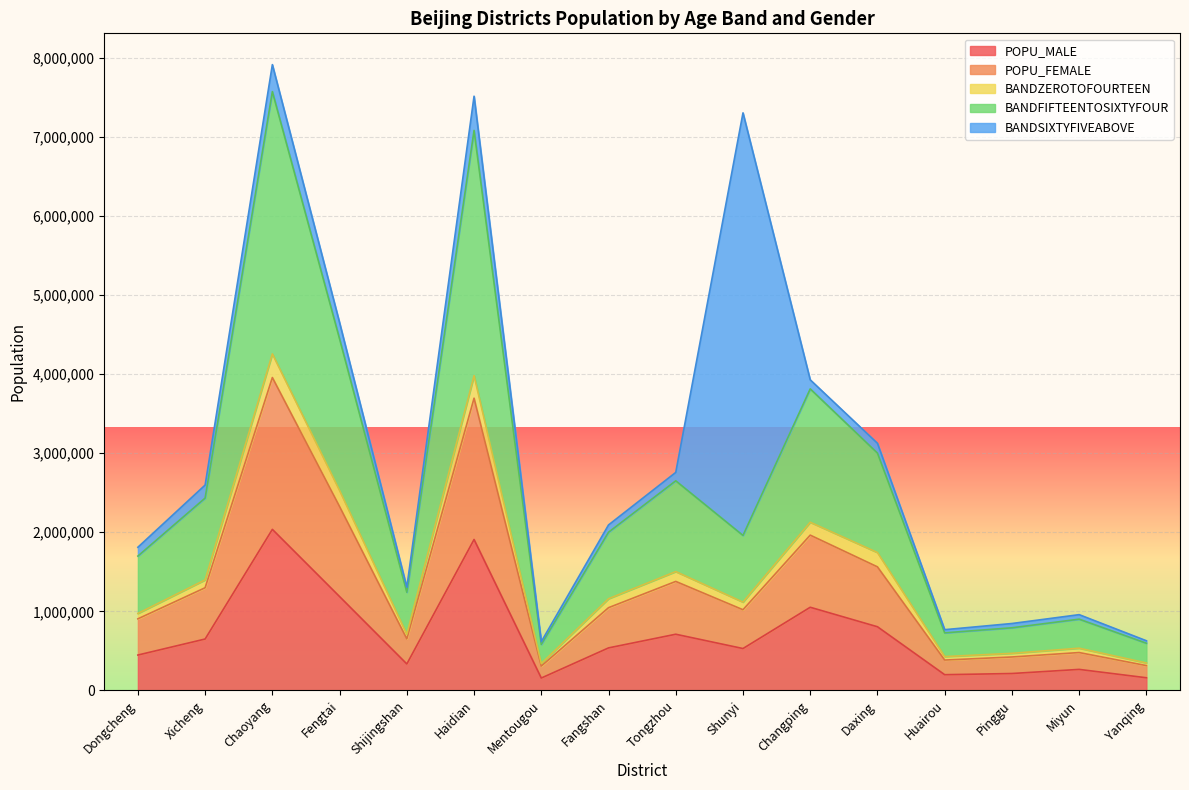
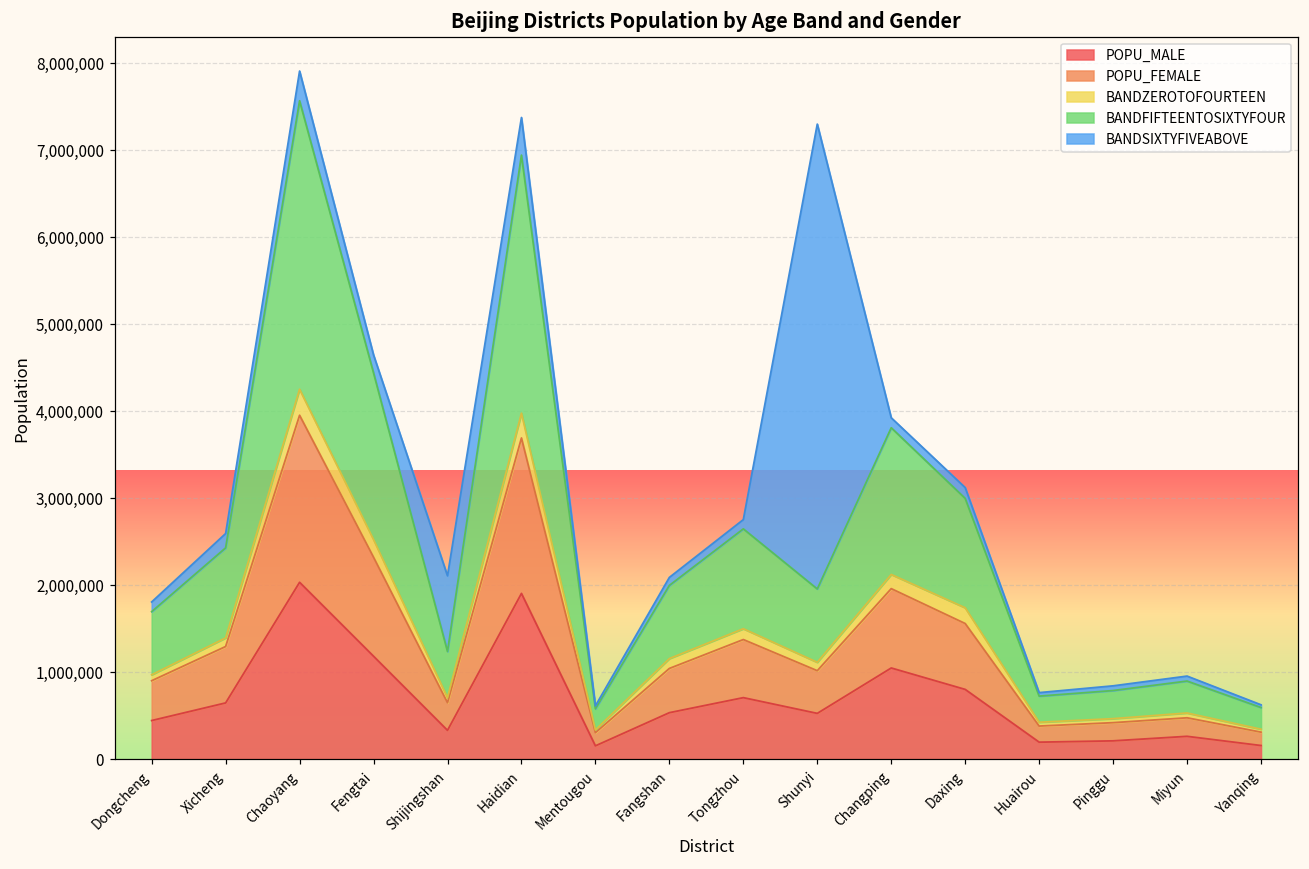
BANDSIXTYFIVEABOVE, Shijingshan: 100,000 -> 900,000
BANDFIFTEENTOSIXTYFOUR, Haidian: 3,100,000 -> 3,000,000
